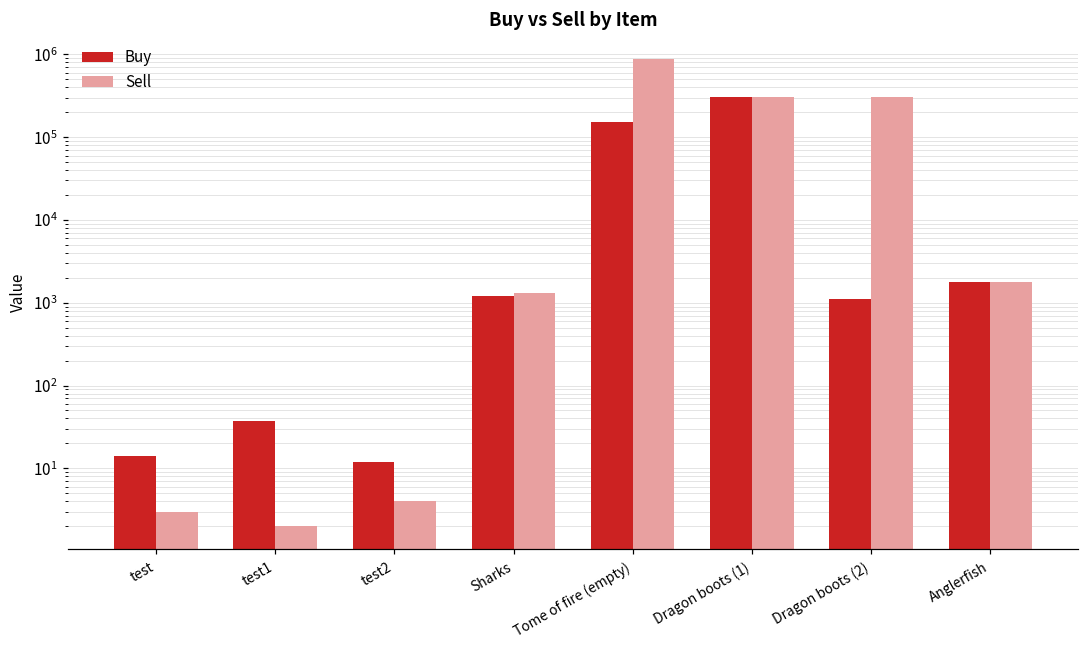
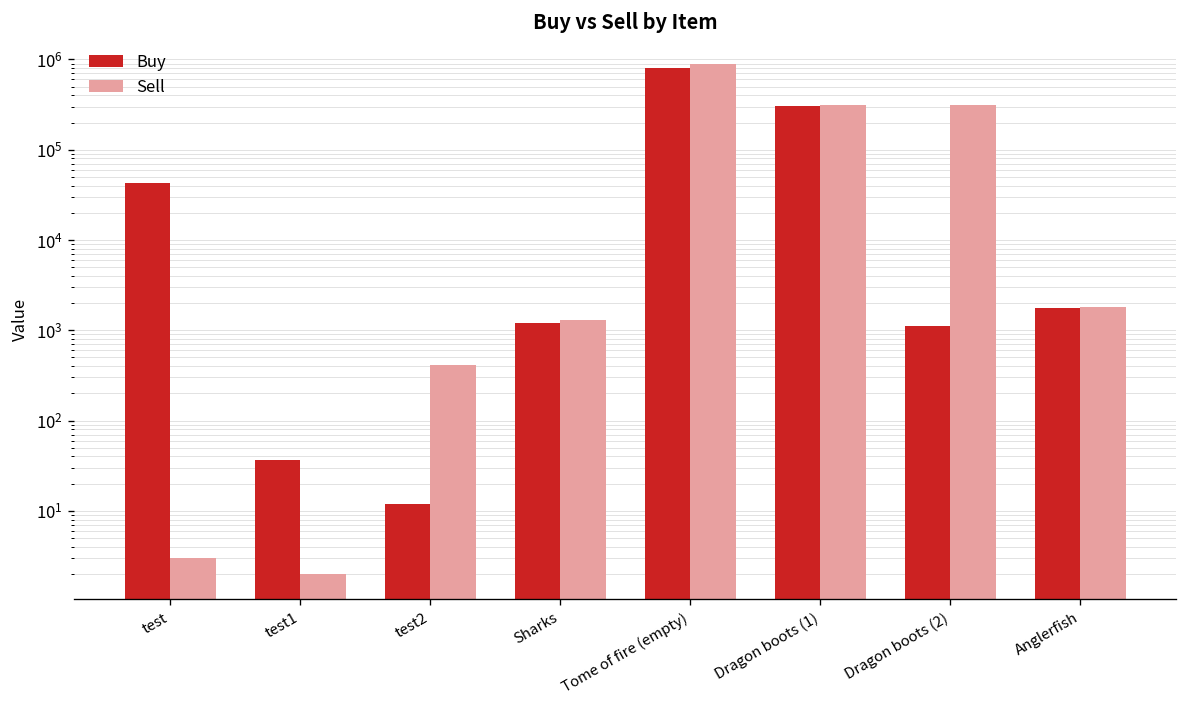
Buy, test: 14 -> 40000
Sell, test2: 4 -> 400
Buy, Tome of fire (empty): 150000 -> 800000
